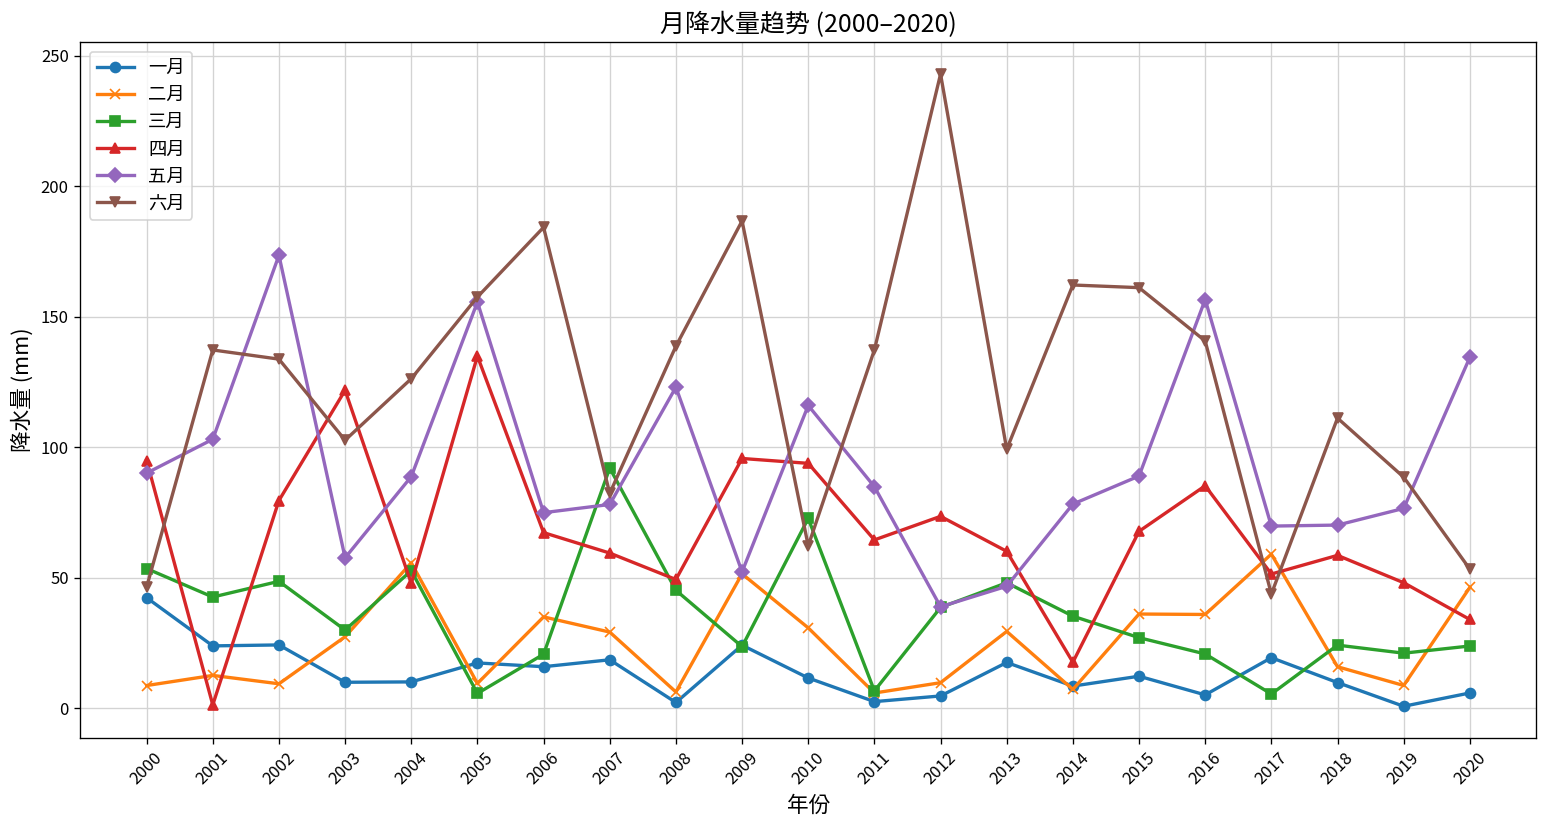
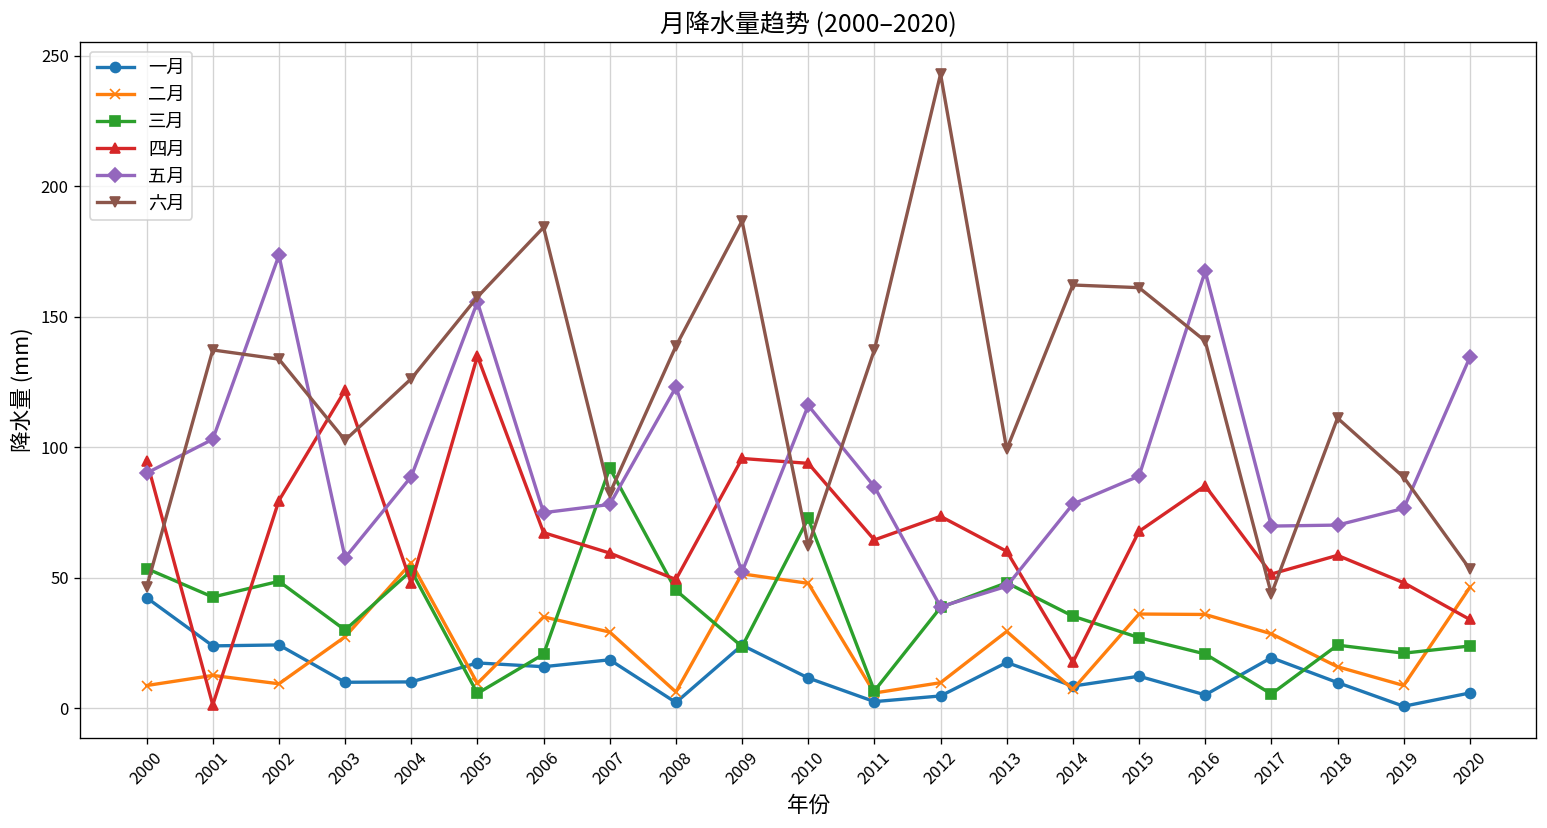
二月, 2010: 31 -> 48
五月, 2016: 157 -> 167
二月, 2017: 59 -> 29
